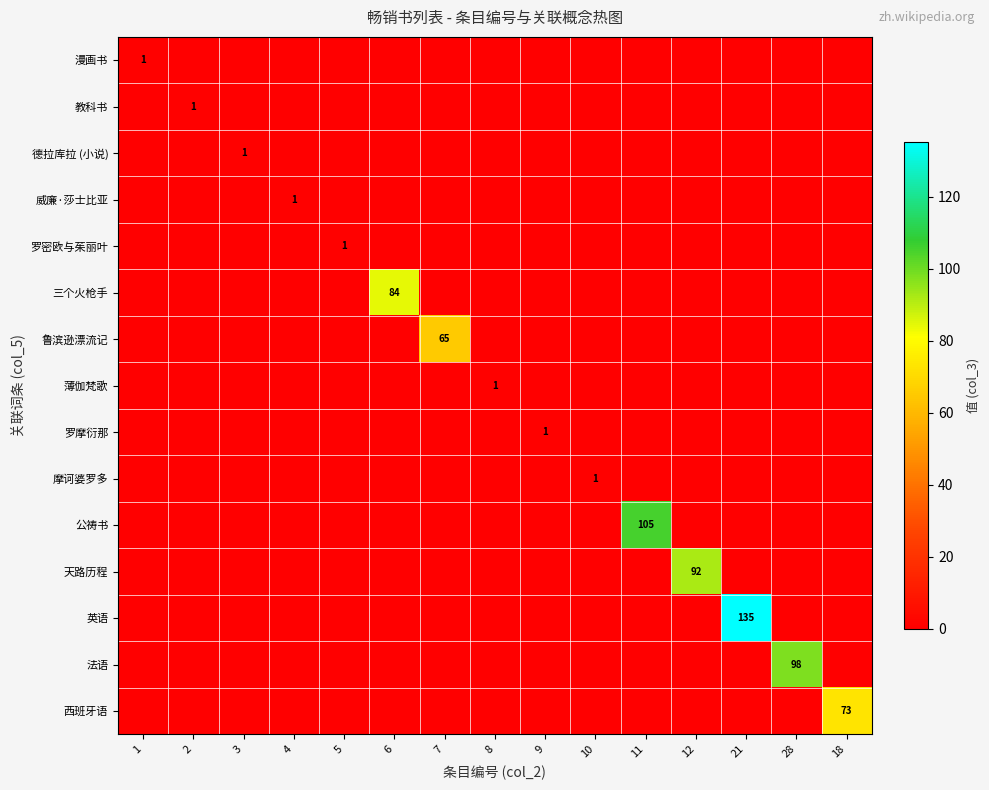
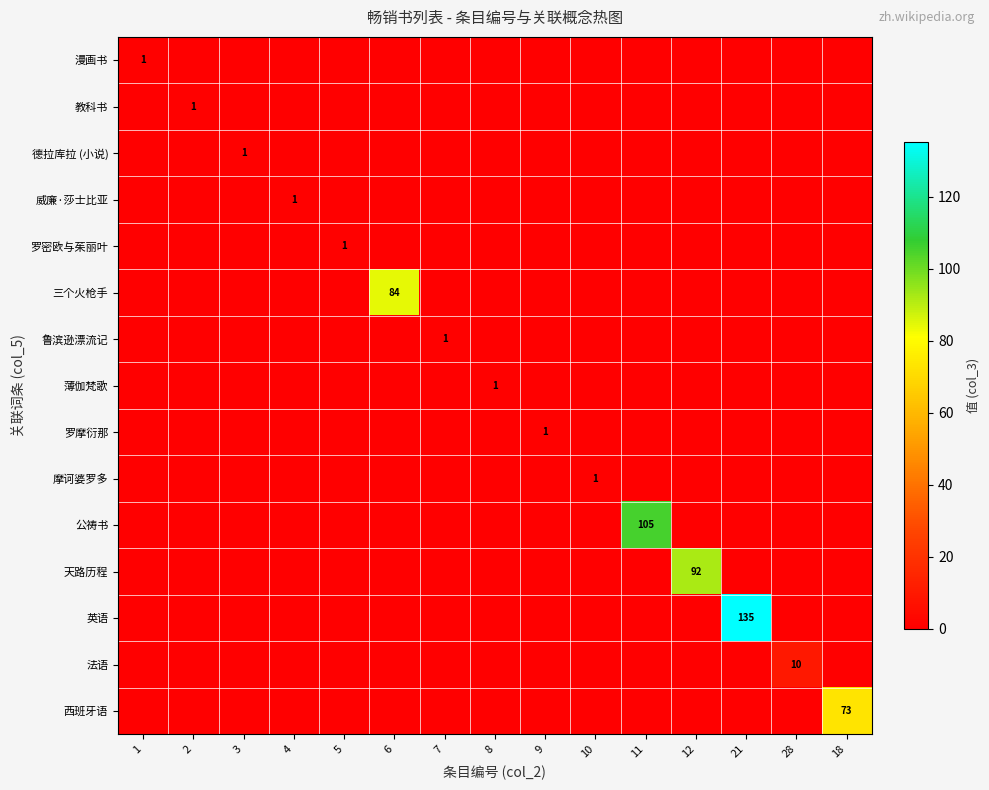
鲁滨逊漂流记, 7: 65 -> 1
法语, 28: 98 -> 10
